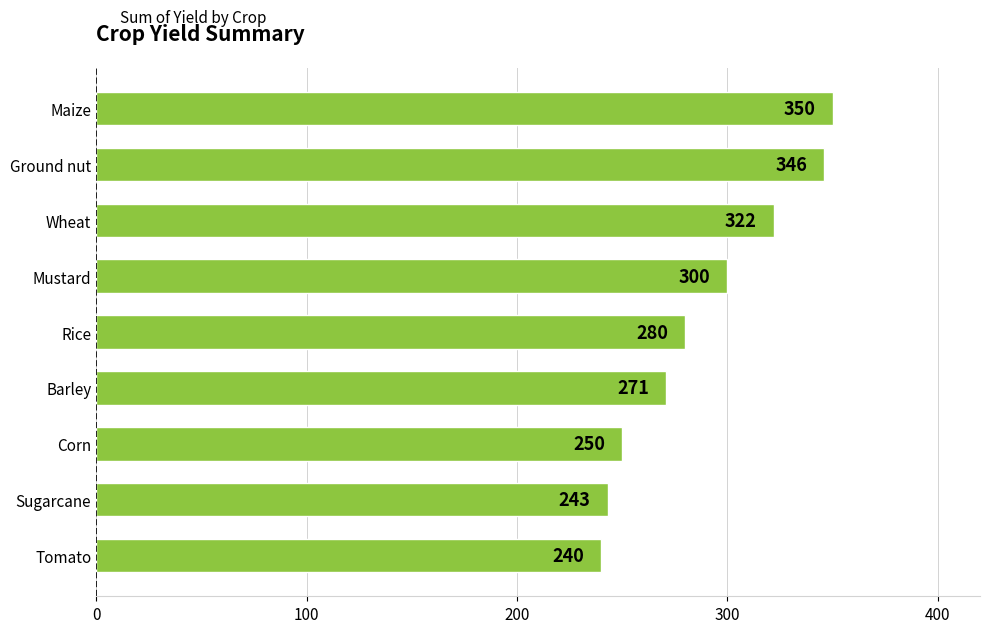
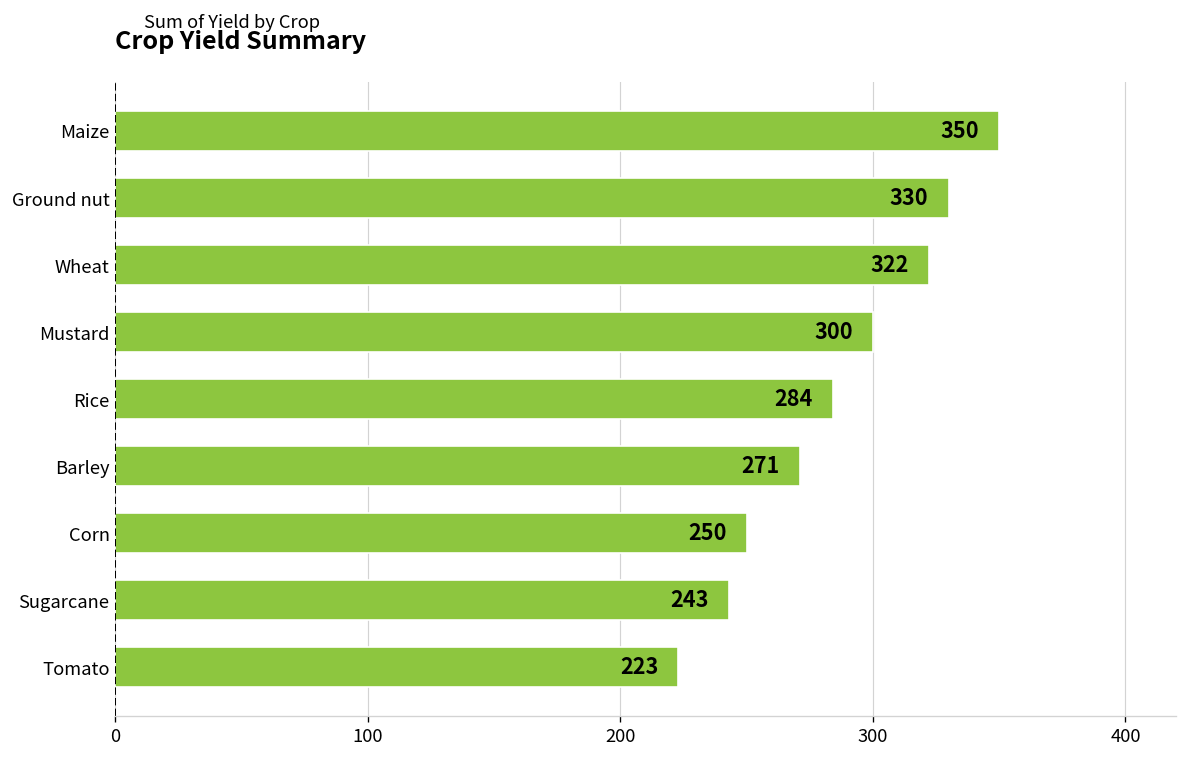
Ground nut: 346 -> 330
Rice: 280 -> 284
Tomato: 240 -> 223
